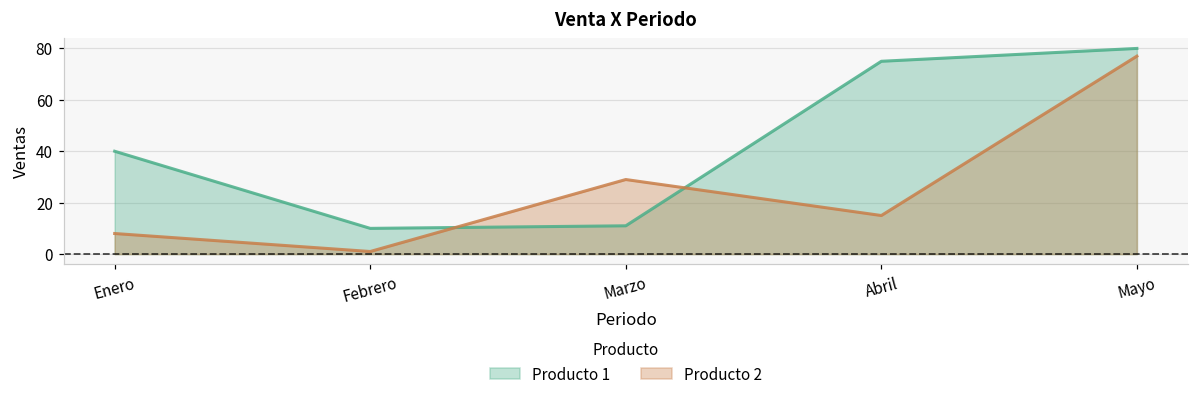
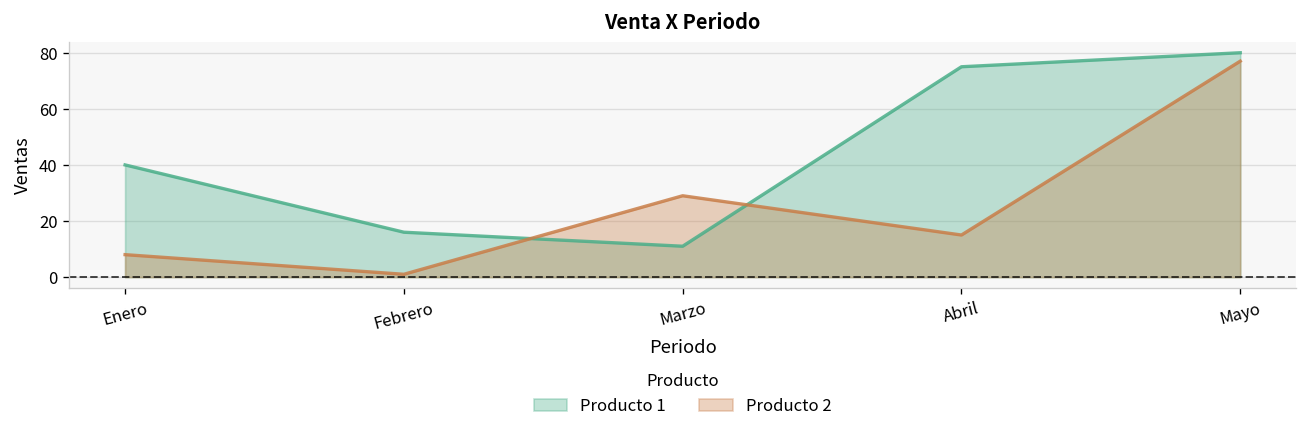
Producto 1, Febrero: 10 -> 16
